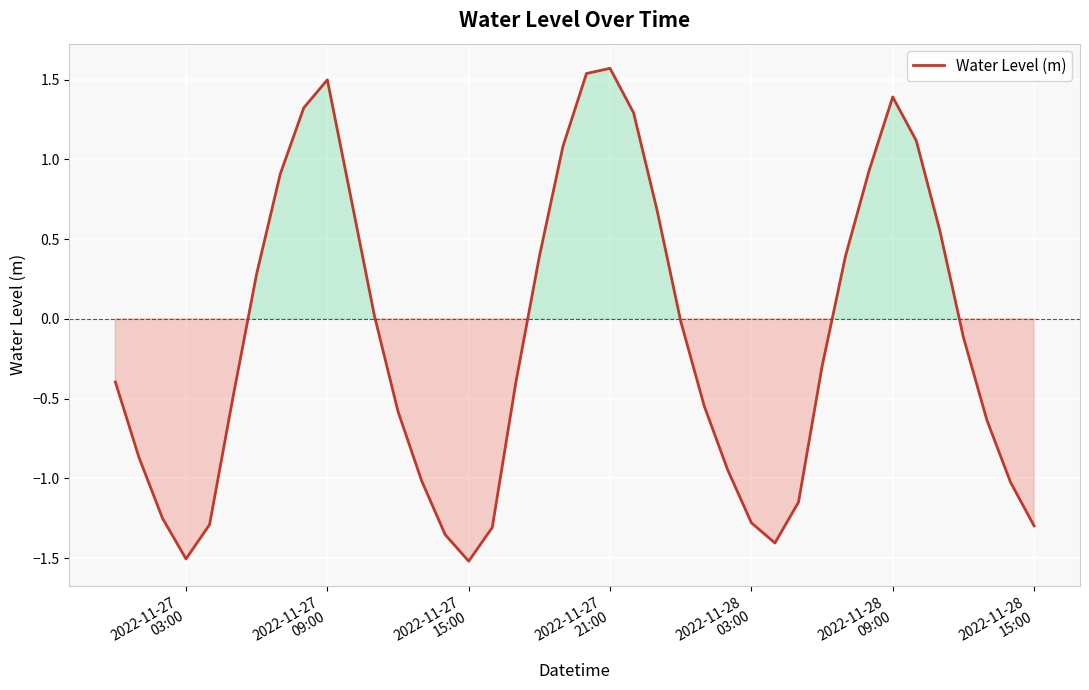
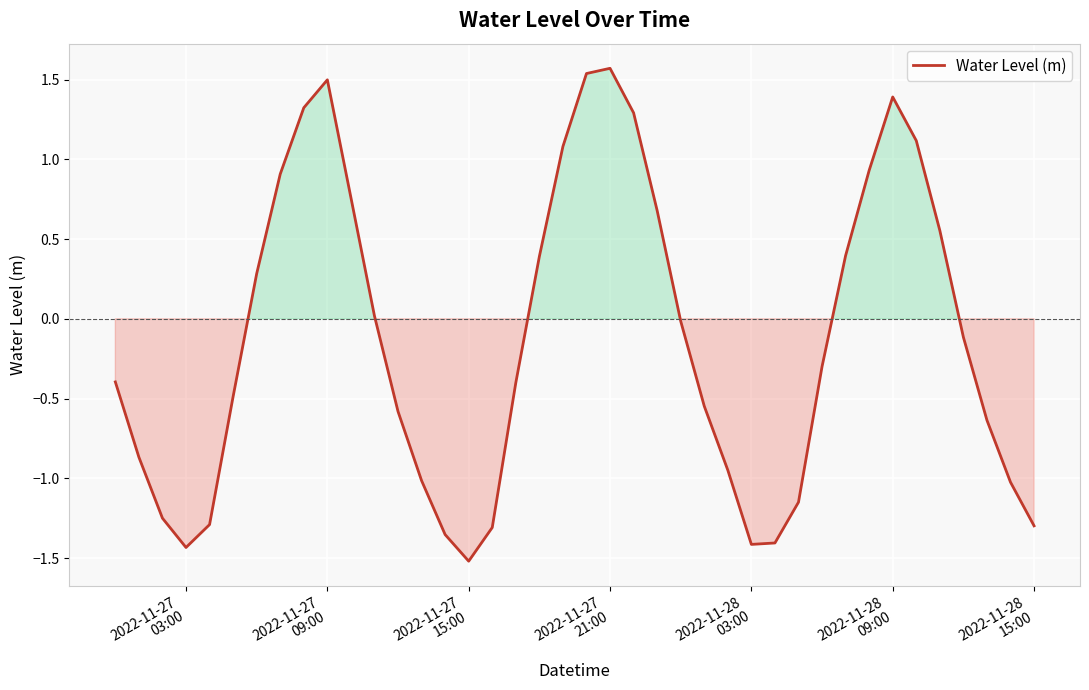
2022-11-27 03:00: -1.51 -> -1.43
2022-11-28 03:00: -1.28 -> -1.41
